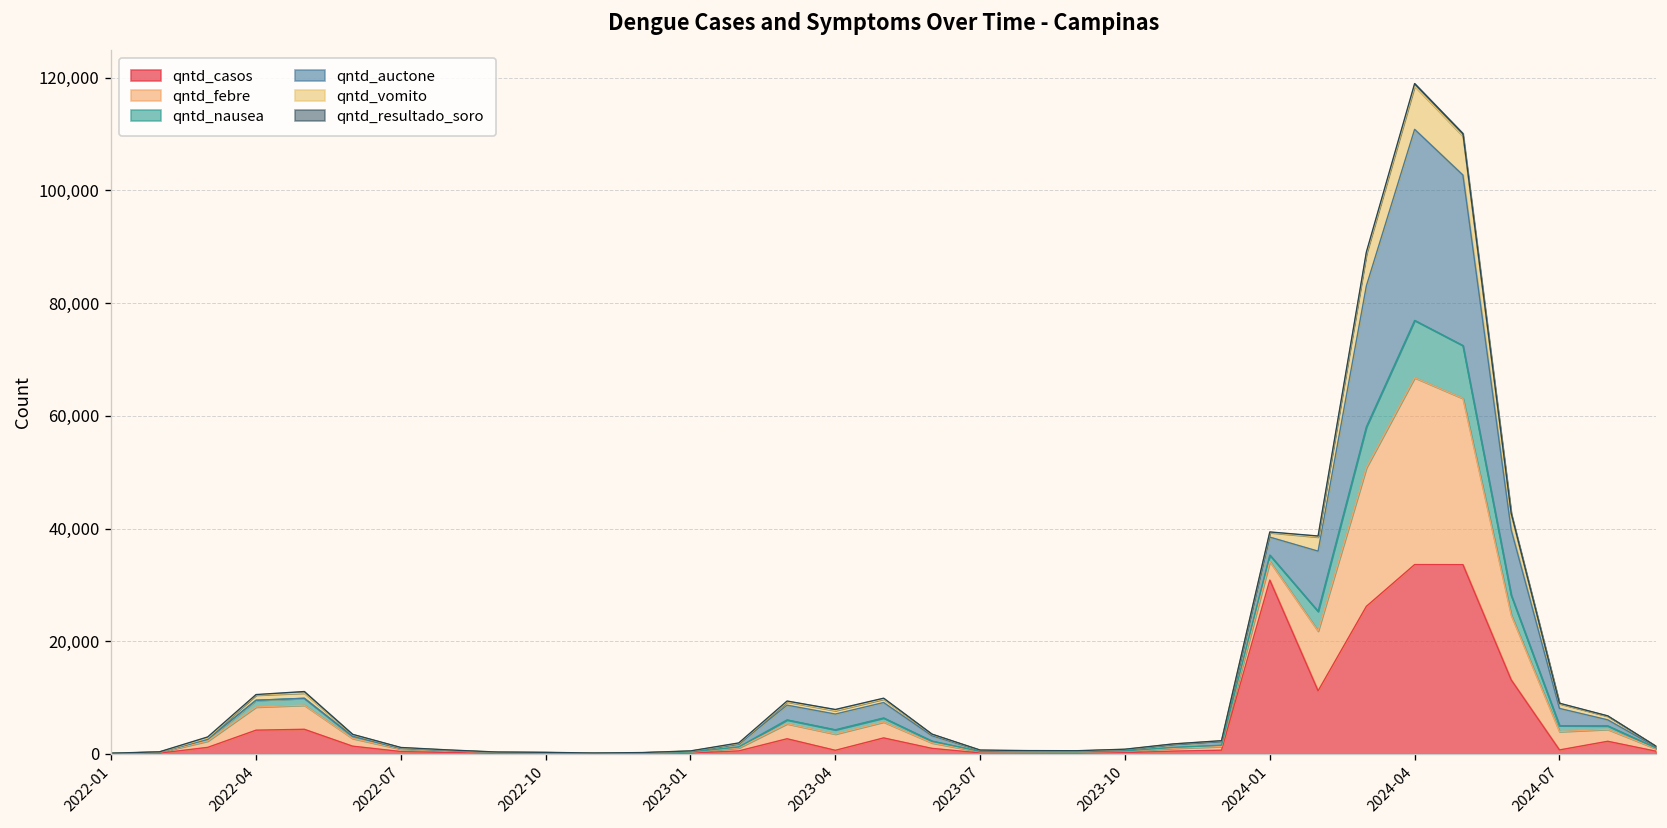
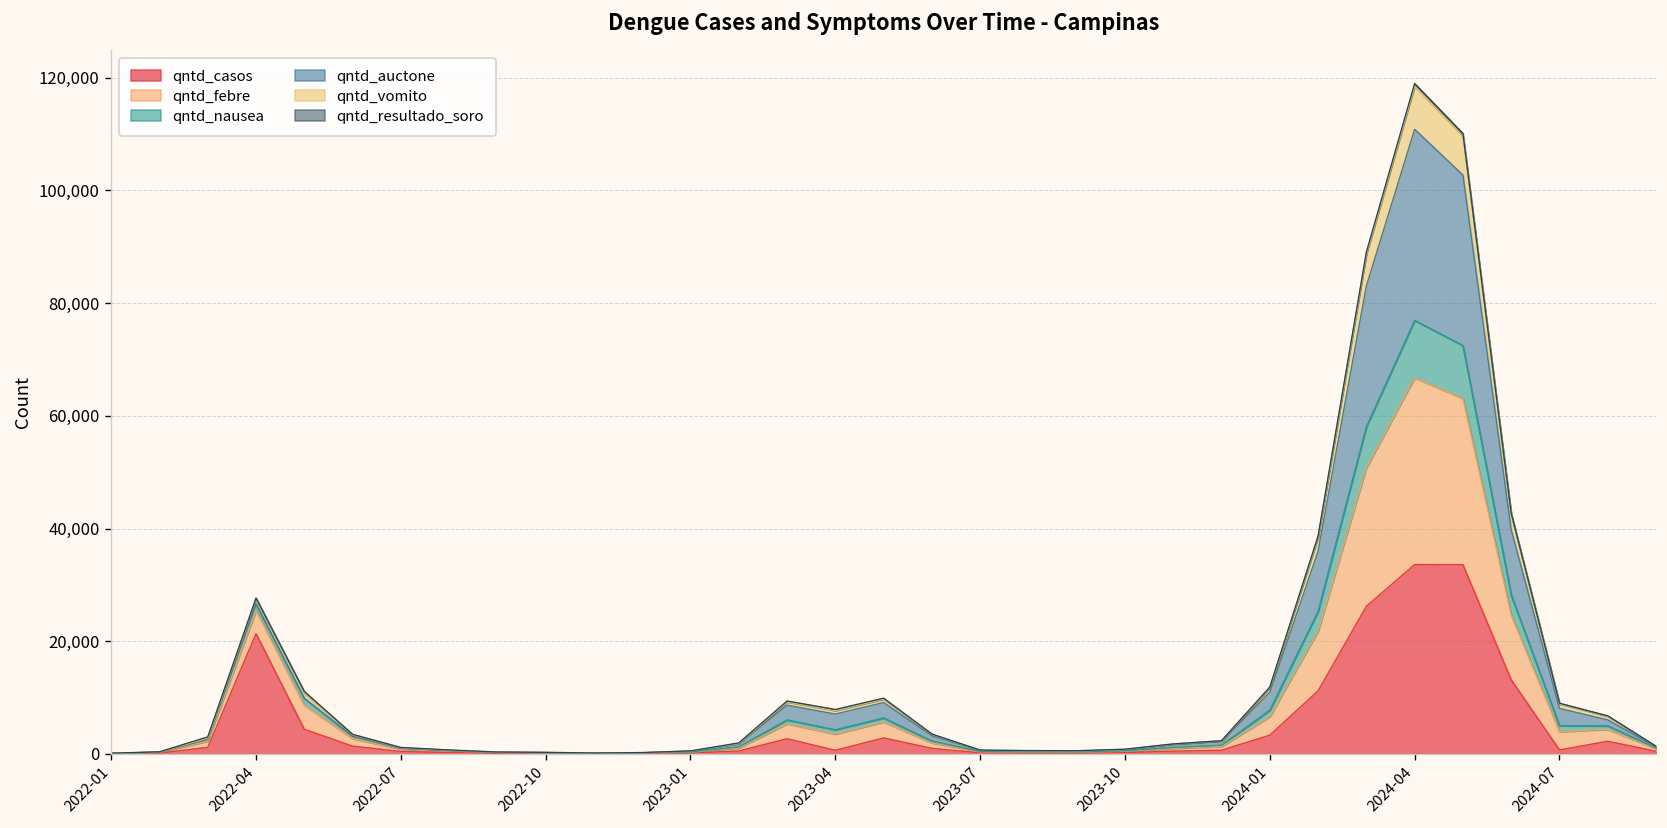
qntd_casos, 2022-04: 4,000 -> 21,000
qntd_casos, 2024-01: 31,000 -> 3,000
